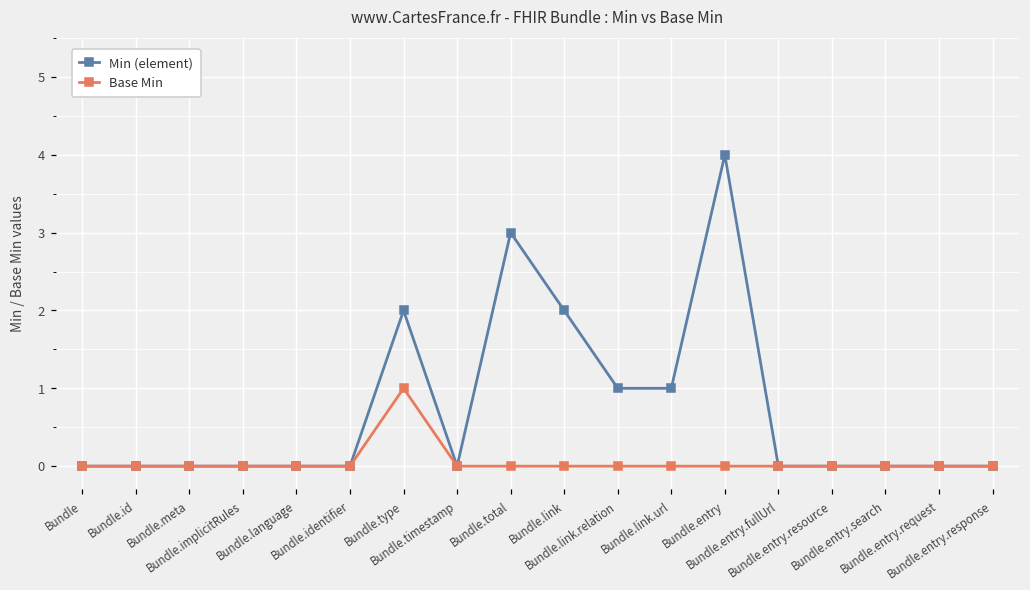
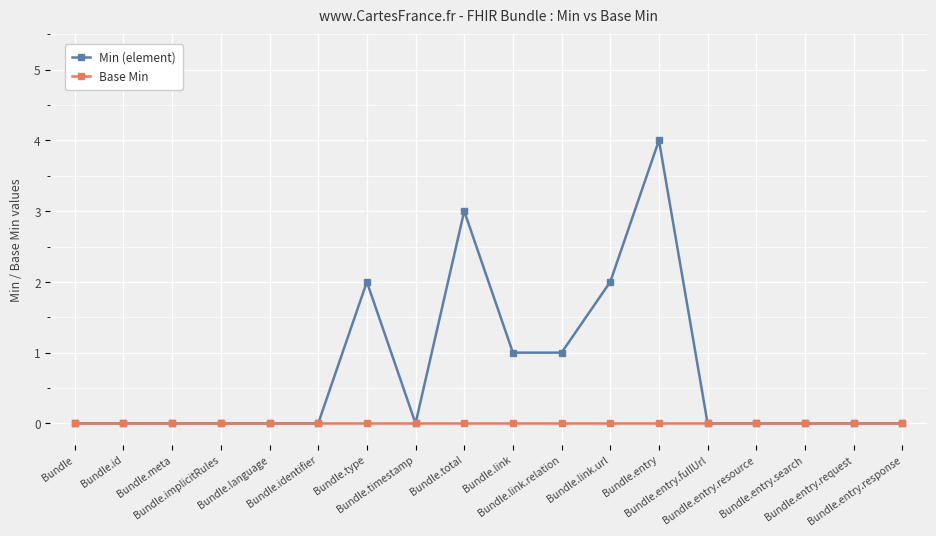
Base Min, Bundle.type: 1 -> 0
Min (element), Bundle.link: 2 -> 1
Min (element), Bundle.link.url: 1 -> 2
